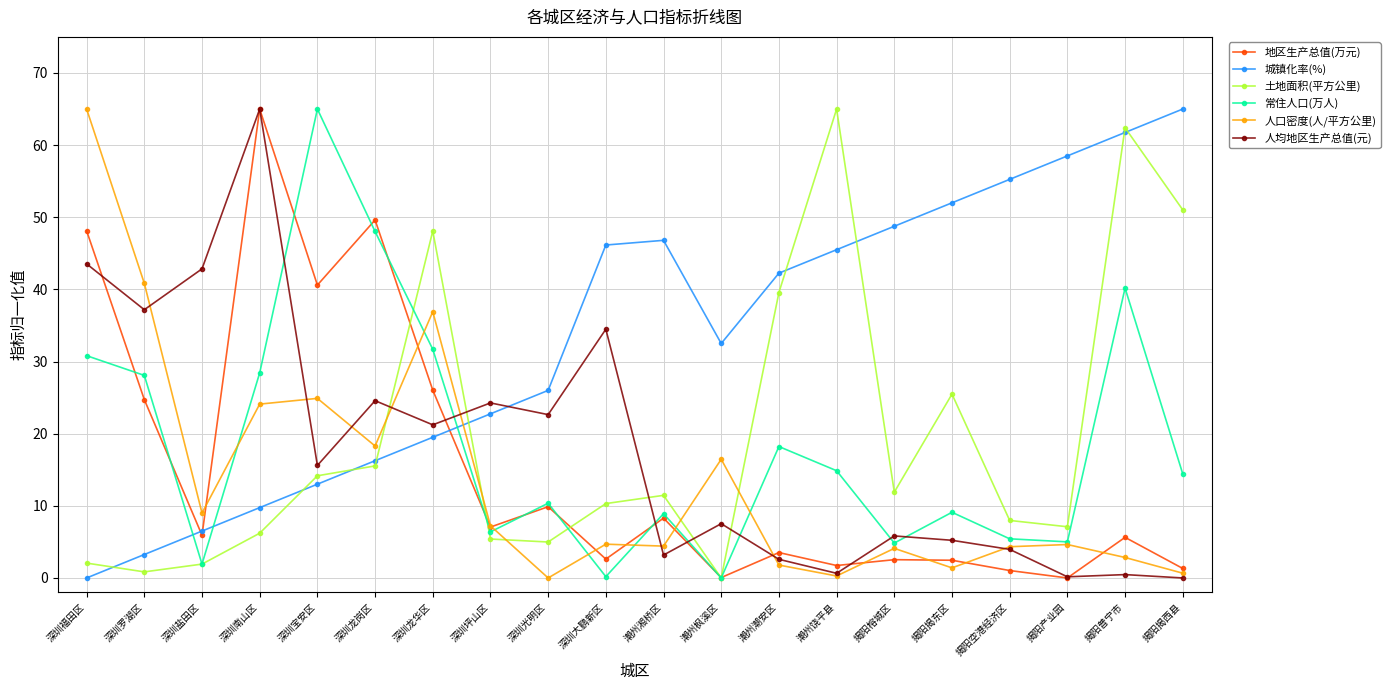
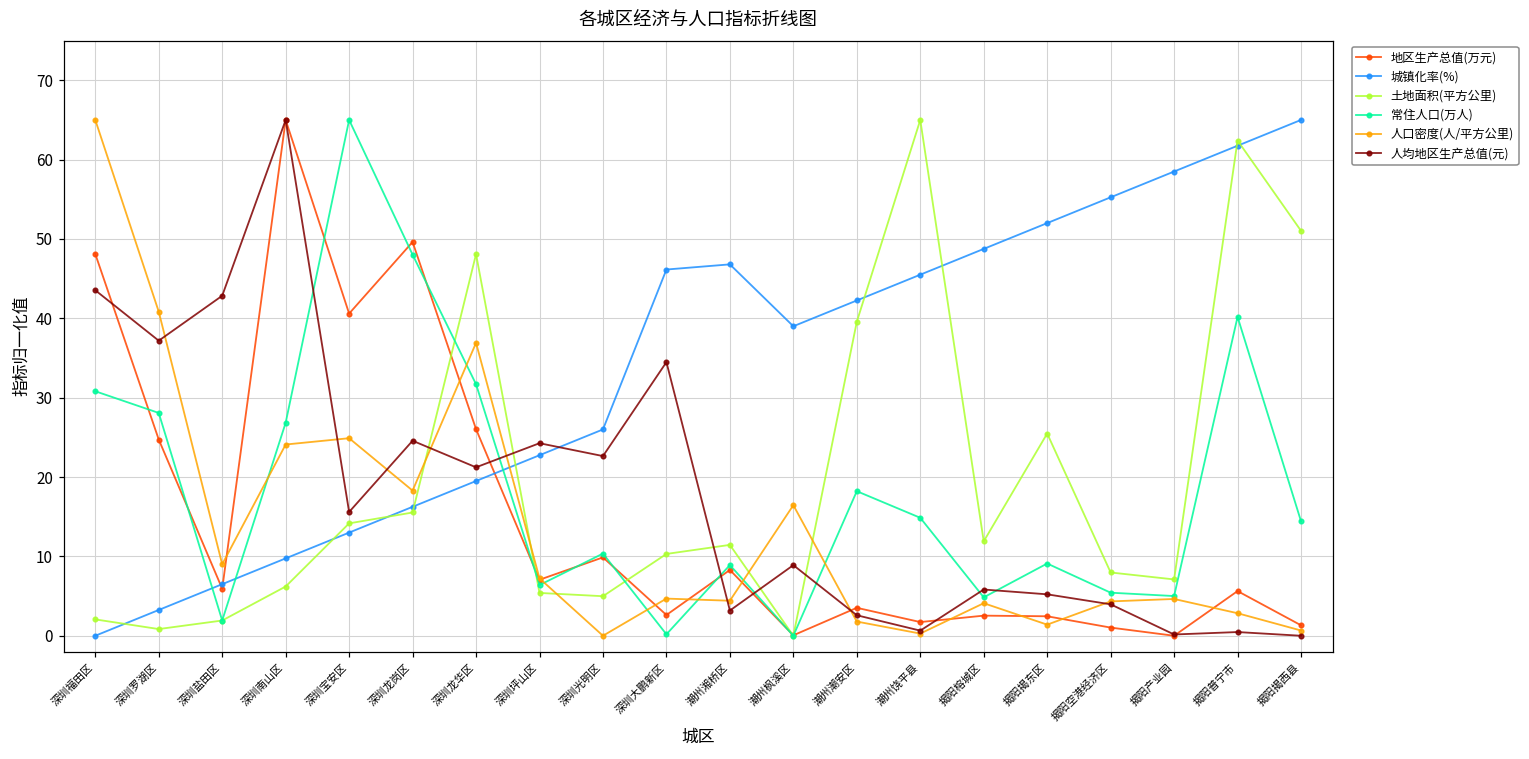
常住人口(万人), 深圳南山区: 28 -> 27
城镇化率(%), 潮州枫溪区: 33 -> 39
人均地区生产总值(元), 潮州枫溪区: 8 -> 9
